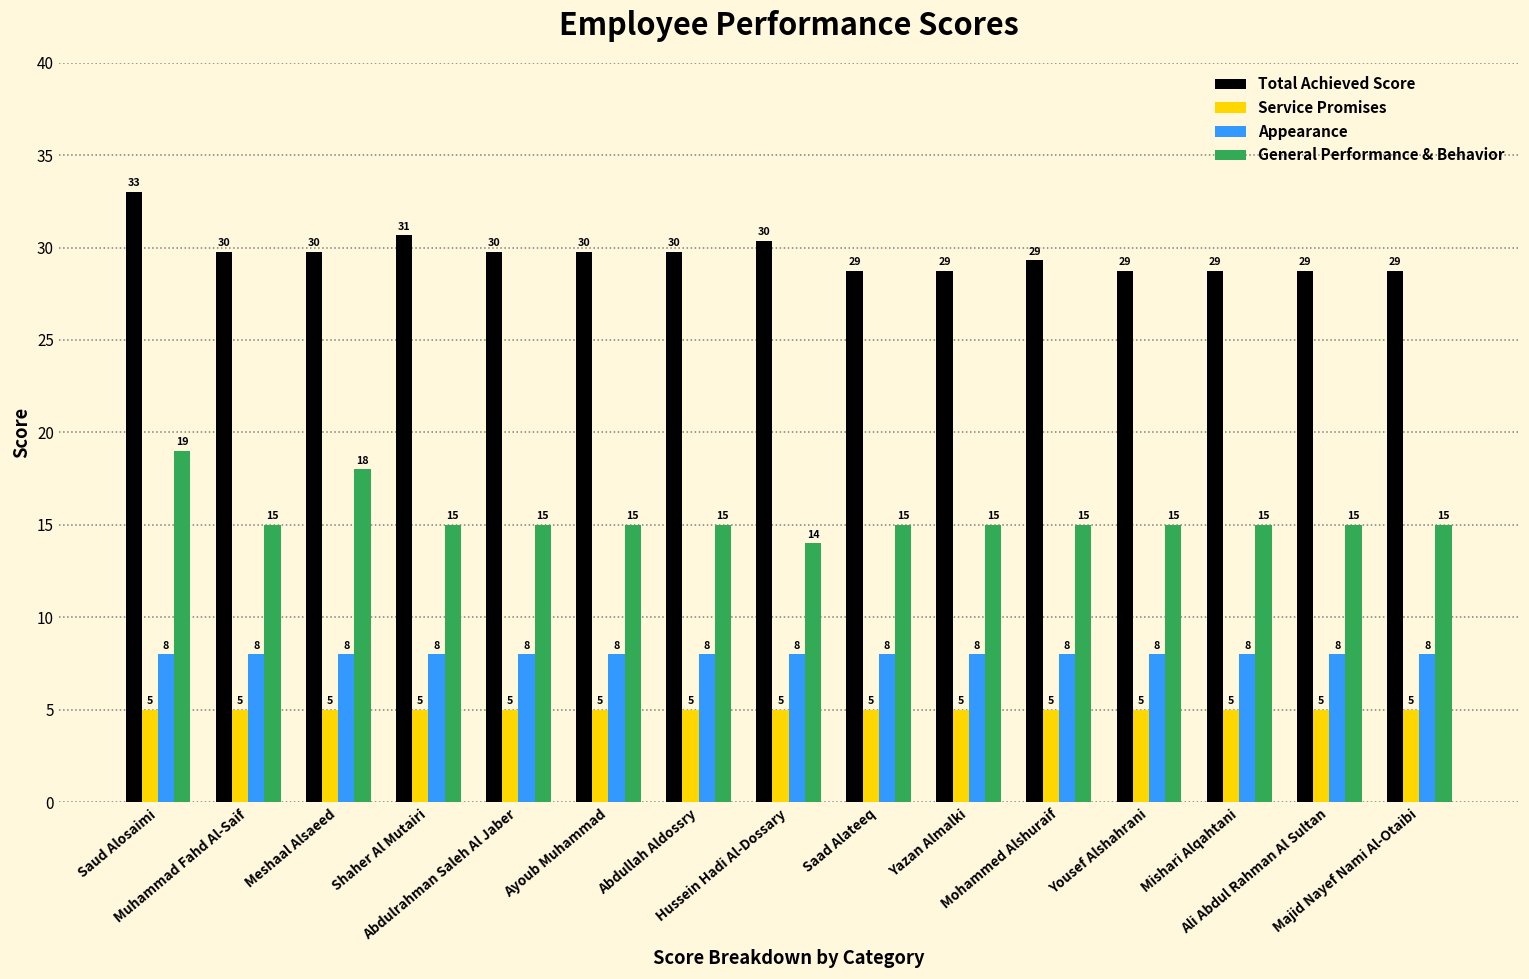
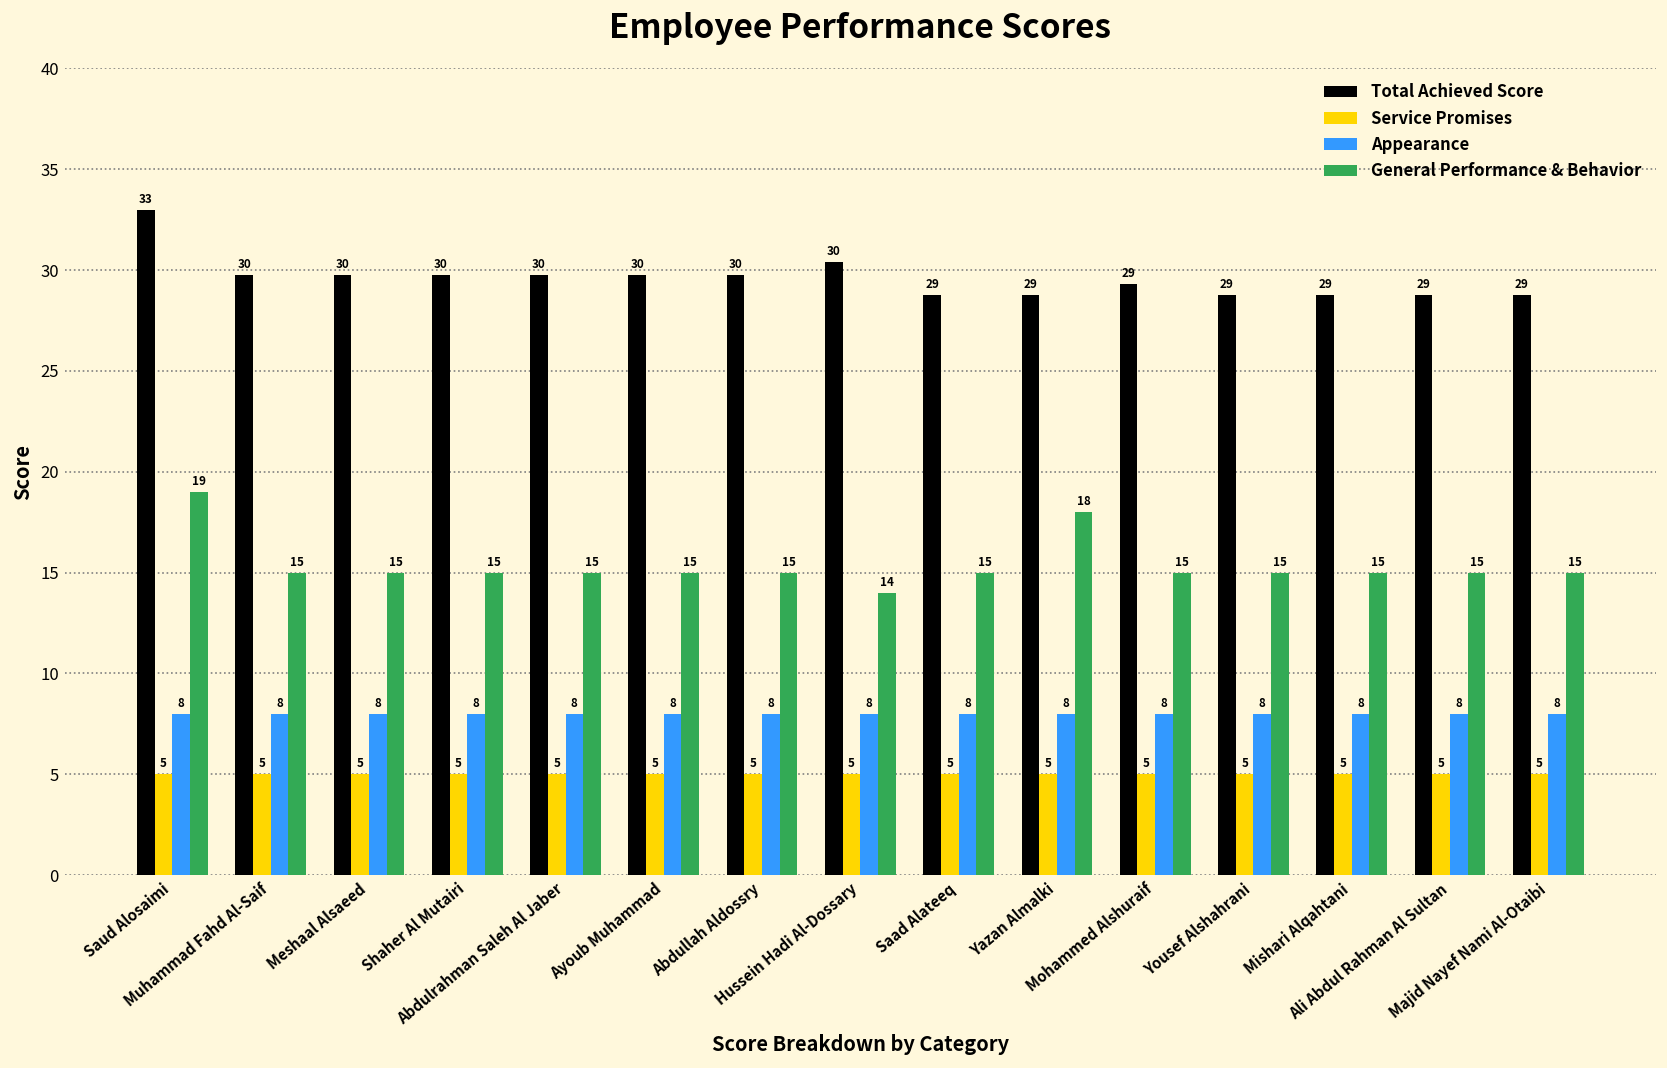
General Performance & Behavior, Meshaal Alsaeed: 18 -> 15
Total Achieved Score, Shaher Al Mutairi: 31 -> 30
General Performance & Behavior, Yazan Almalki: 15 -> 18
